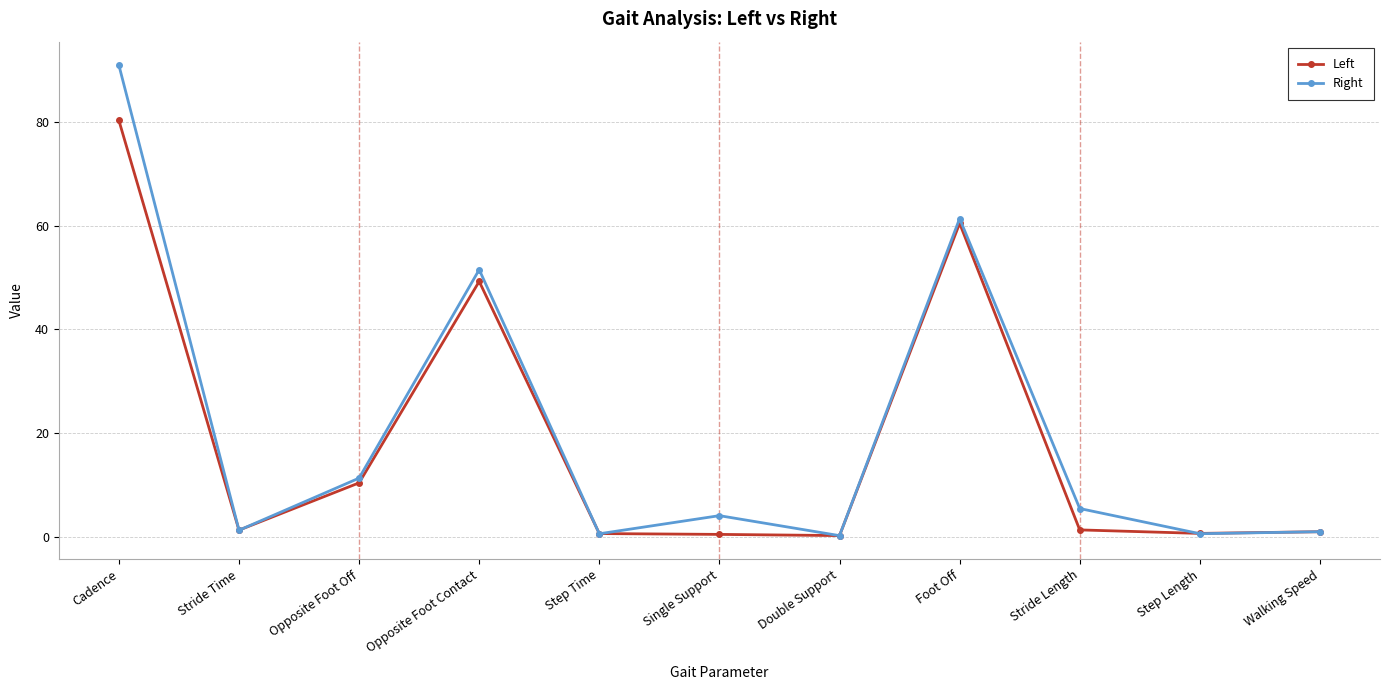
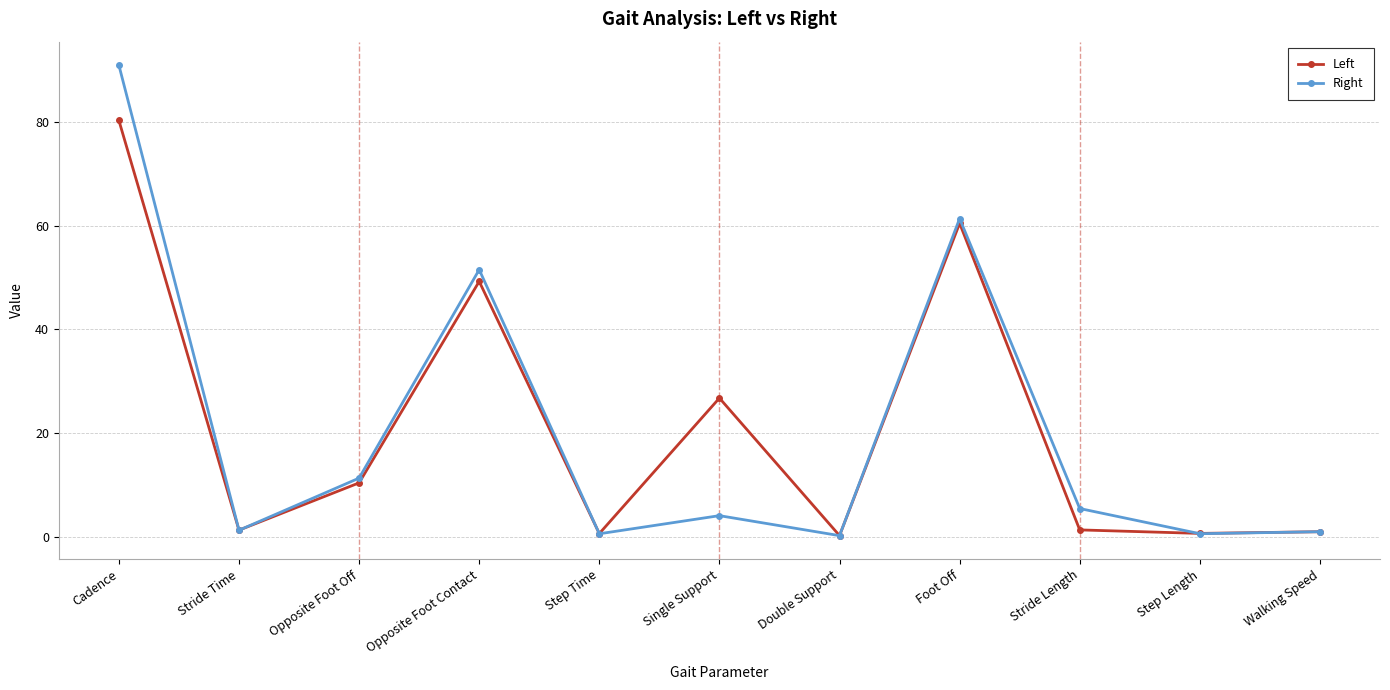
Left, Single Support: 1 -> 27
